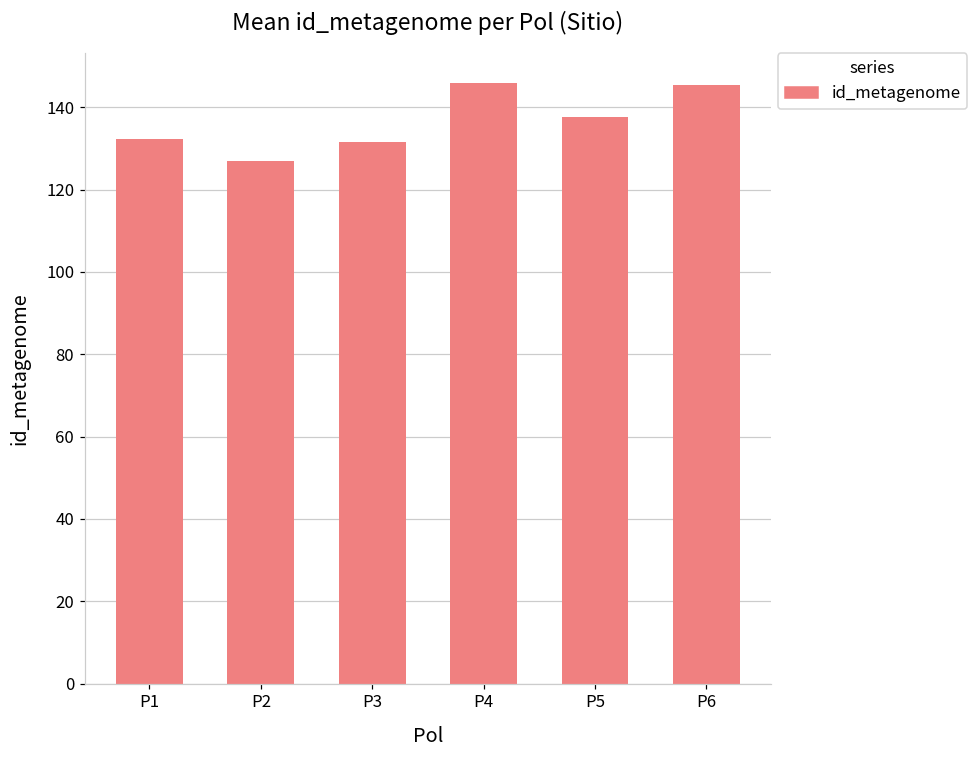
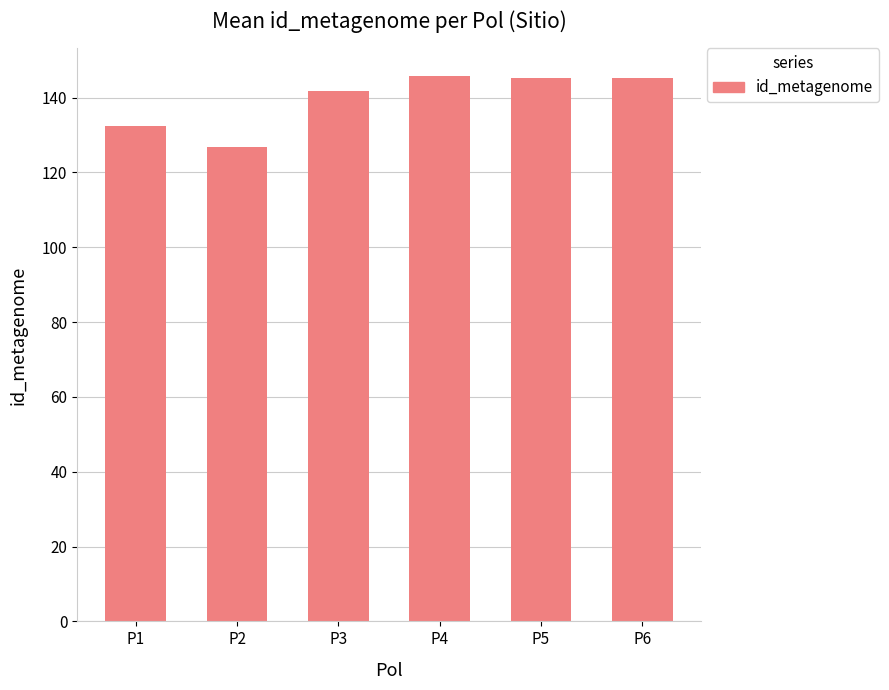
P3: 132 -> 142
P5: 138 -> 145
